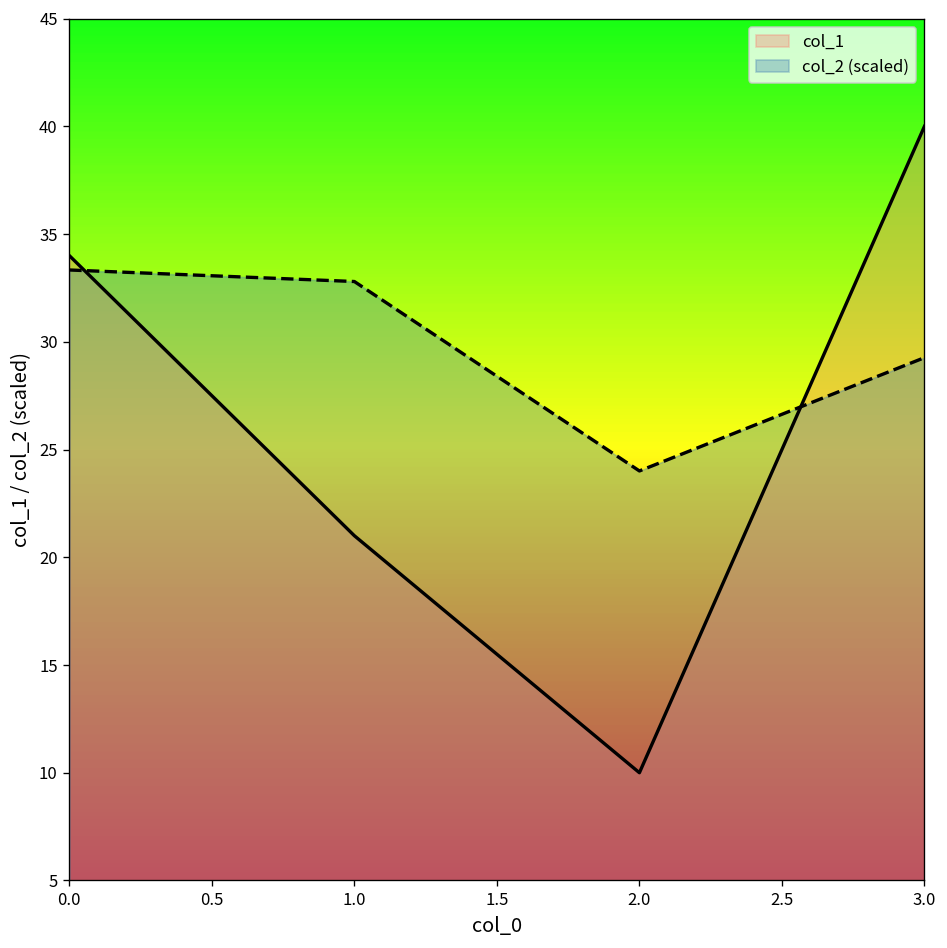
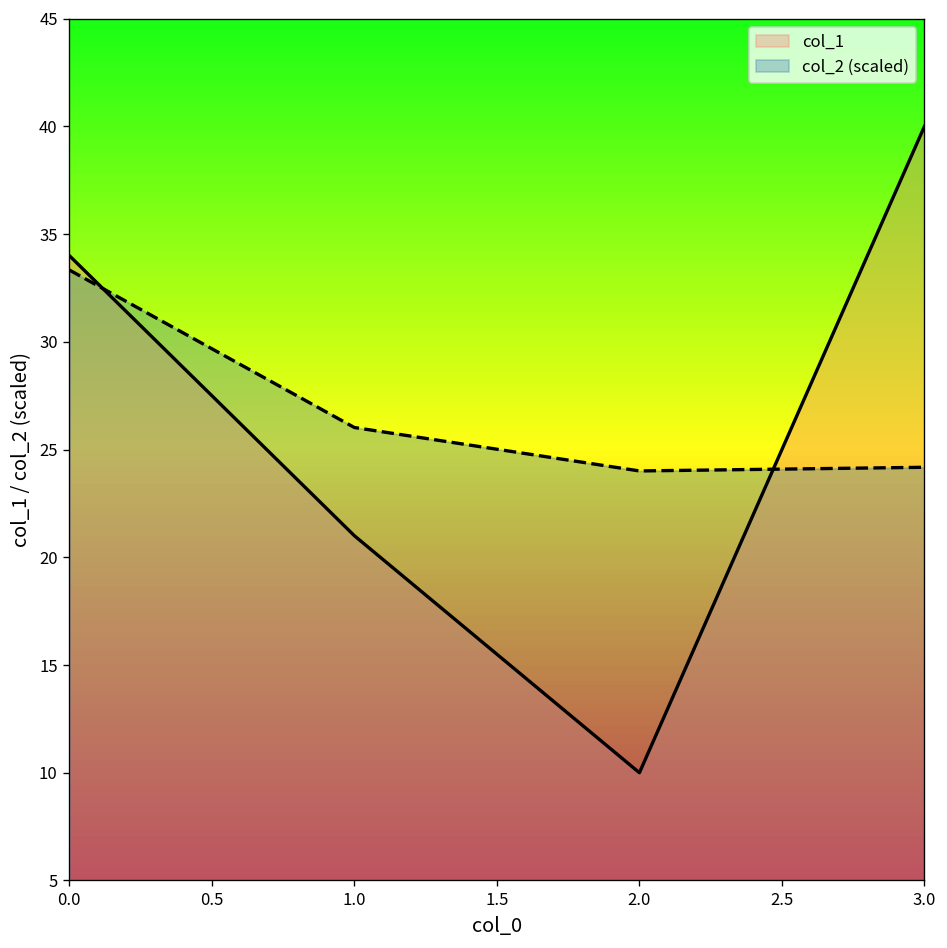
col_2 (scaled), 1.0: 32.8 -> 26.0
col_2 (scaled), 3.0: 29.3 -> 24.2
